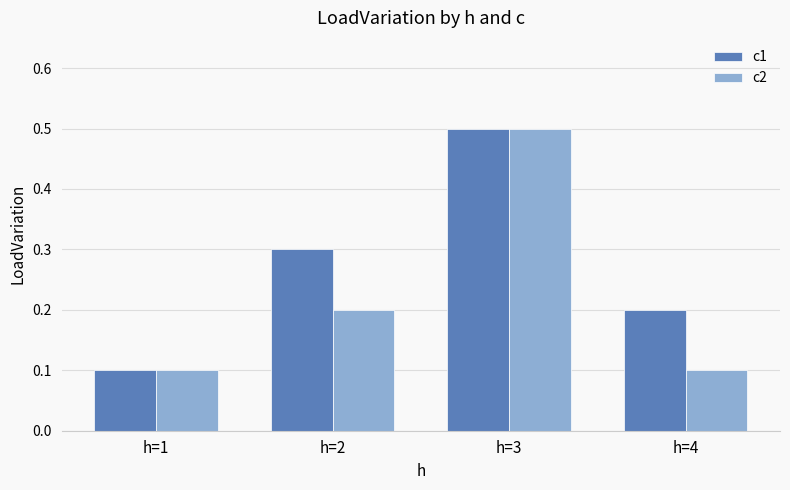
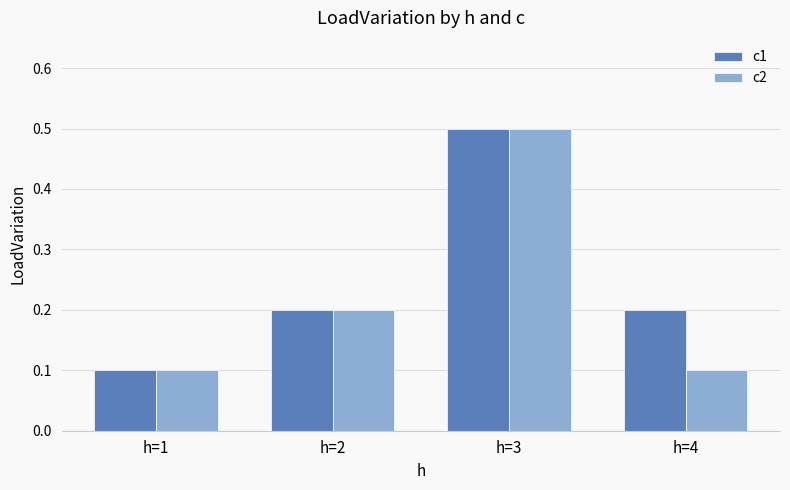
c1, h=2: 0.3 -> 0.2
